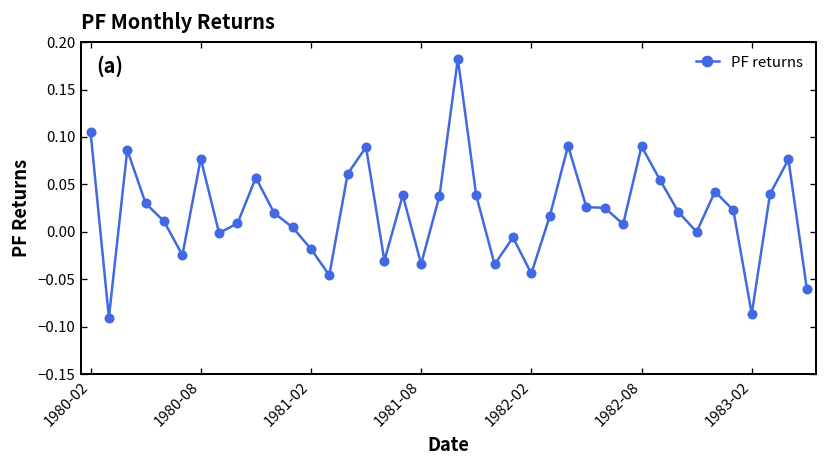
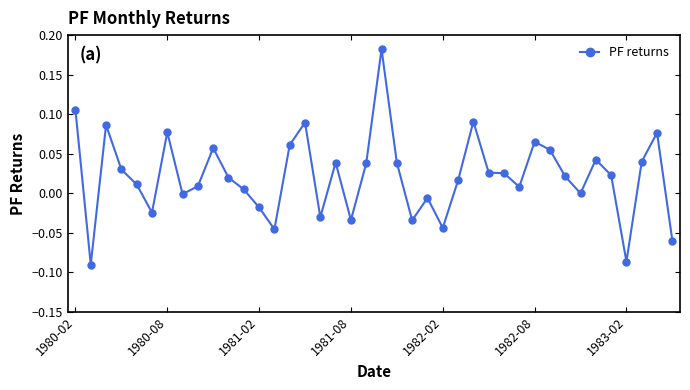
1982-08: 0.09 -> 0.07
